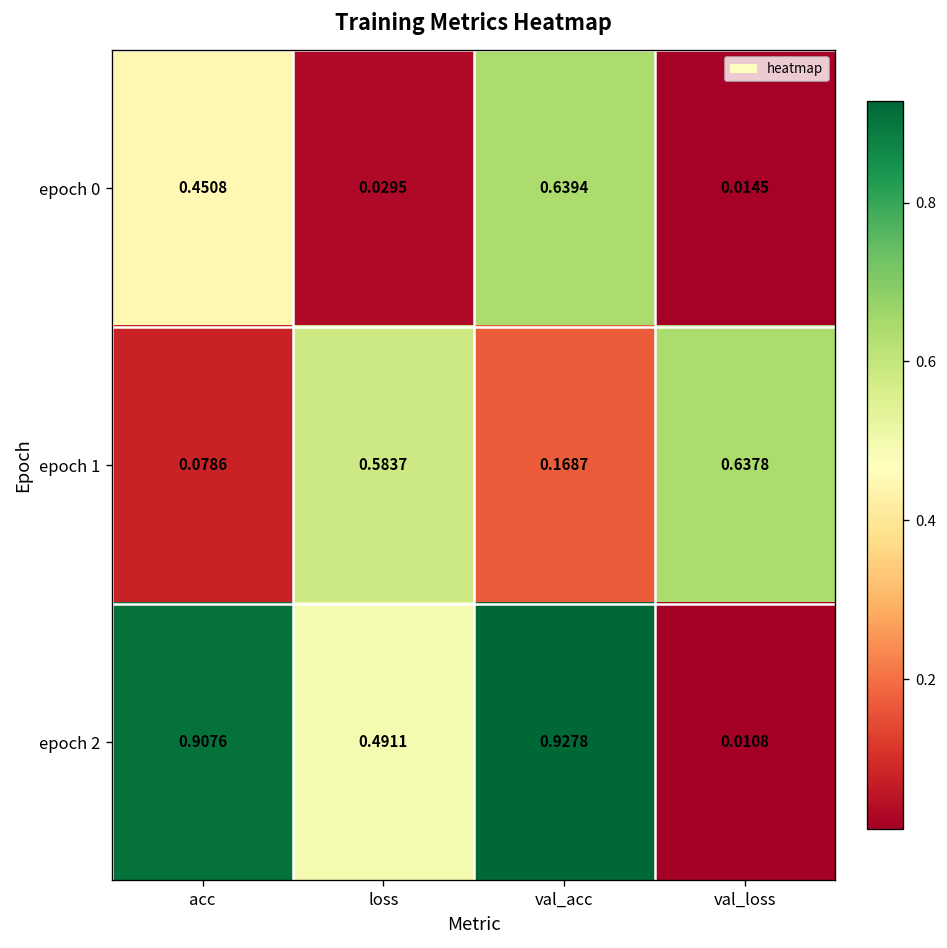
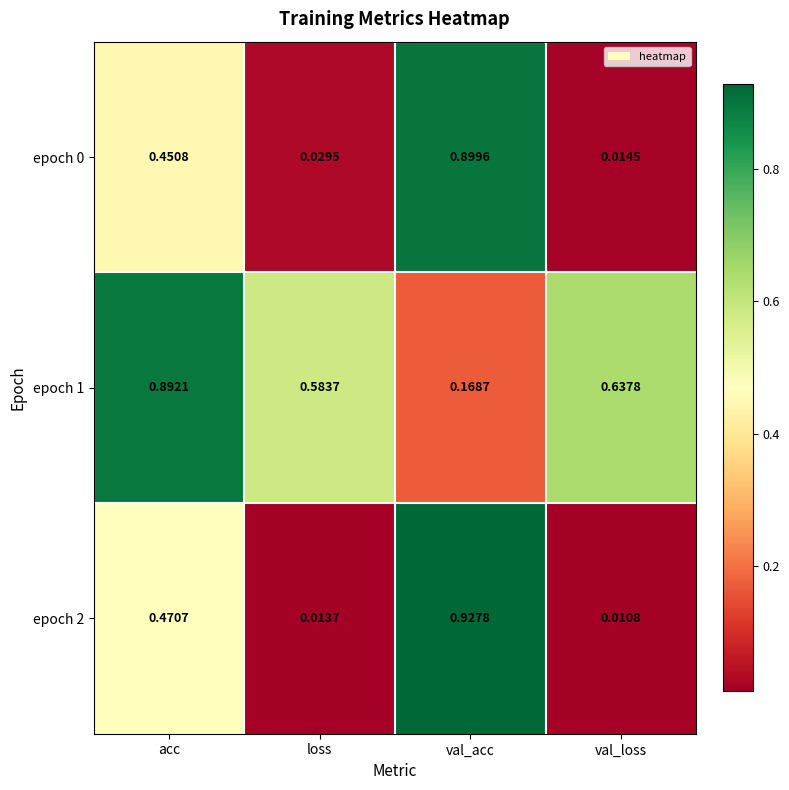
epoch 0, val_acc: 0.6394 -> 0.8996
epoch 1, acc: 0.0786 -> 0.8921
epoch 2, acc: 0.9076 -> 0.4707
epoch 2, loss: 0.4911 -> 0.0137
